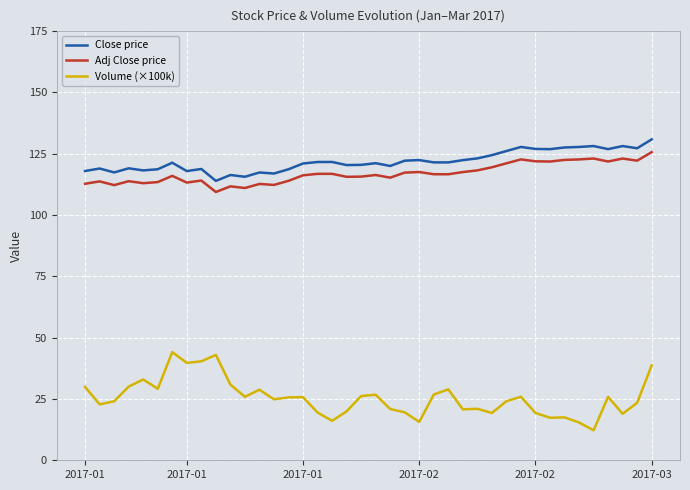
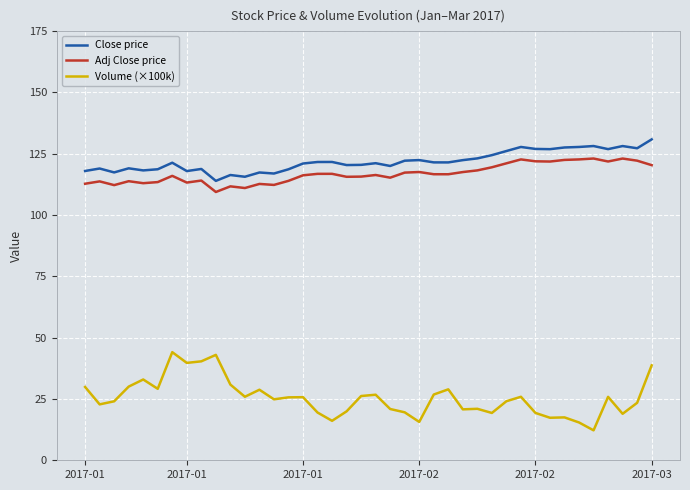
Adj Close price, 2017-03: 126 -> 120
